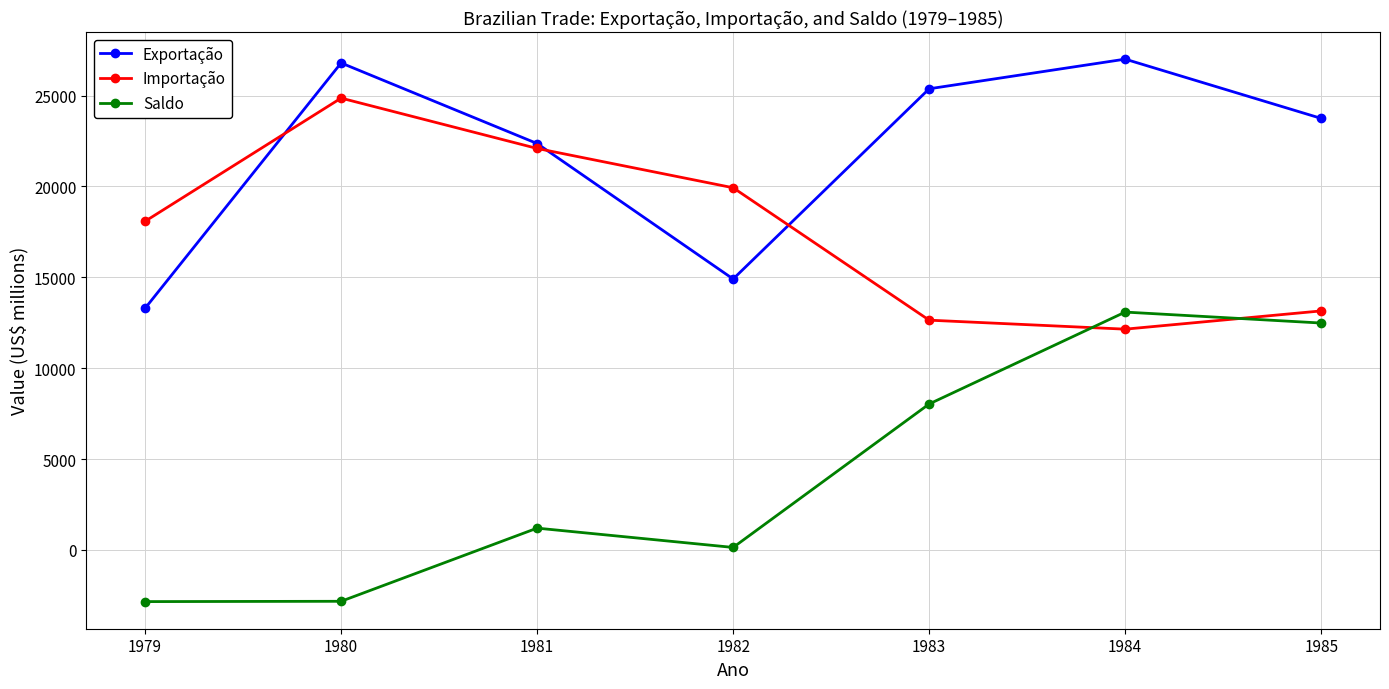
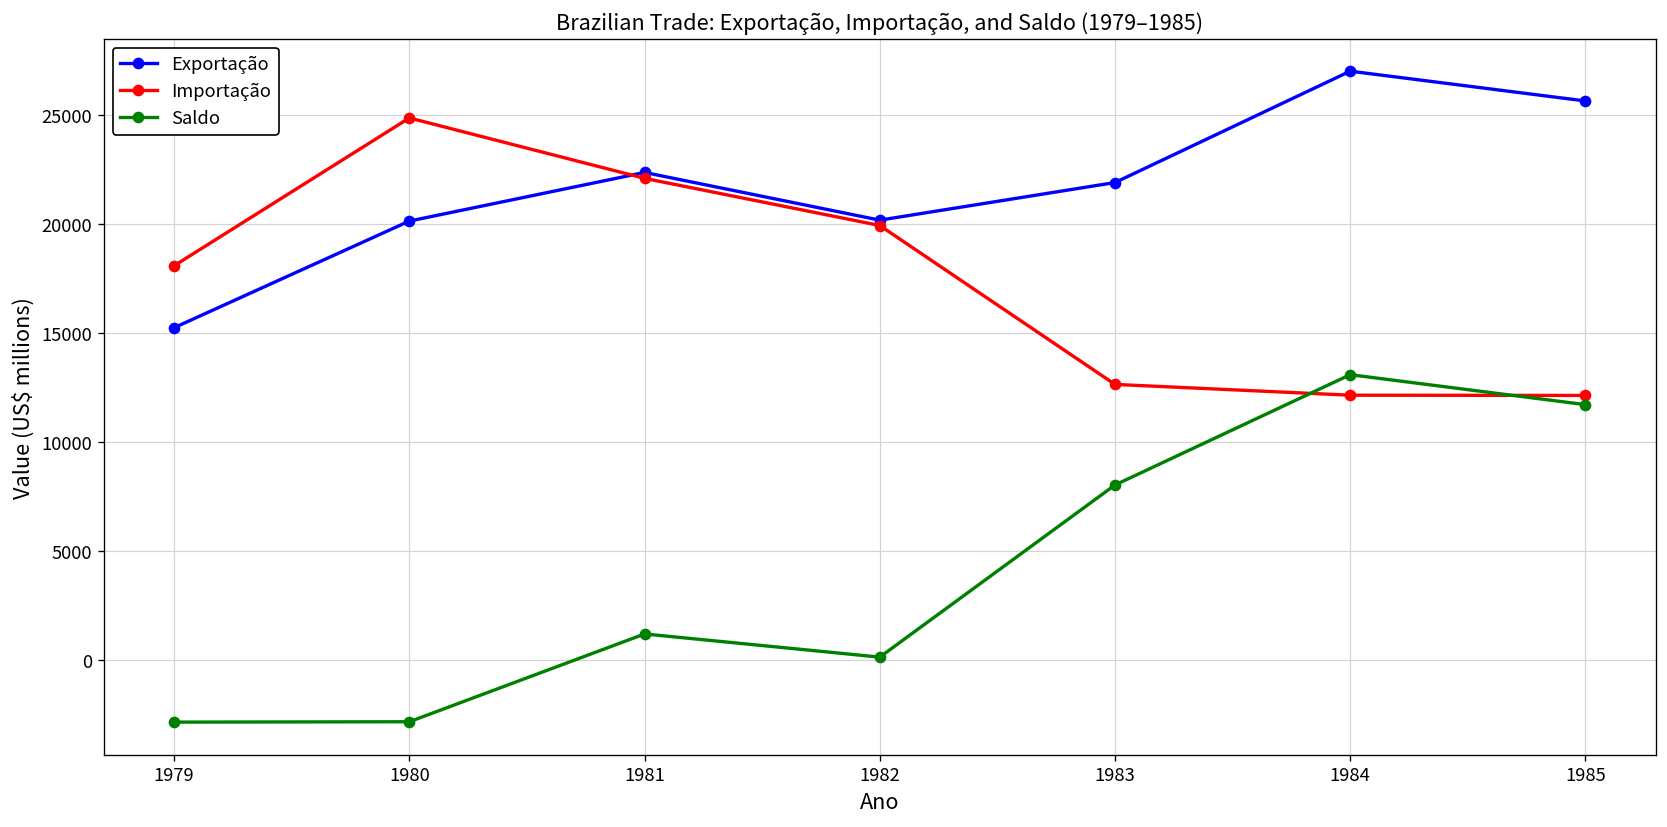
Exportação, 1979: 13300 -> 15200
Exportação, 1980: 26800 -> 20100
Exportação, 1982: 14900 -> 20200
Exportação, 1983: 25400 -> 21900
Exportação, 1985: 23700 -> 25600
Importação, 1985: 13200 -> 12100
Saldo, 1985: 12500 -> 11700
